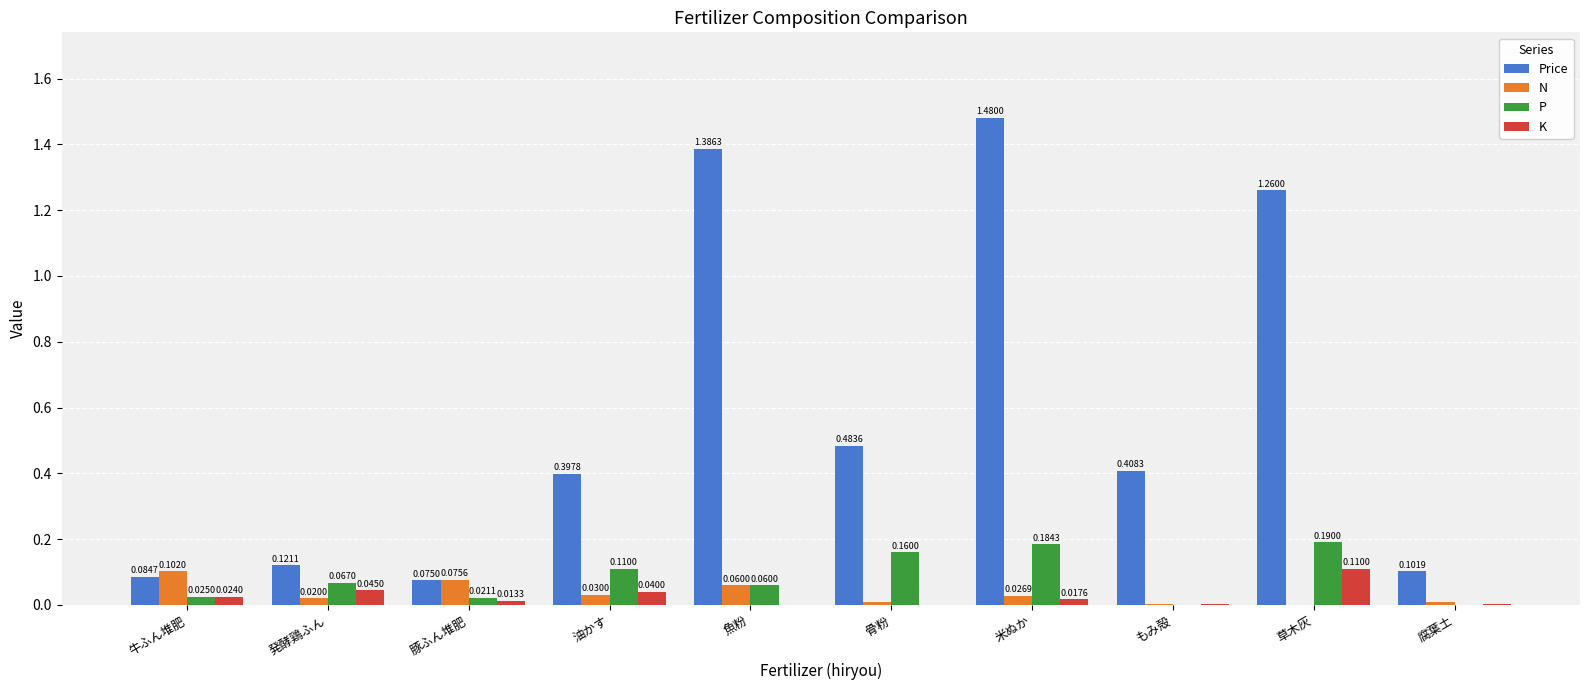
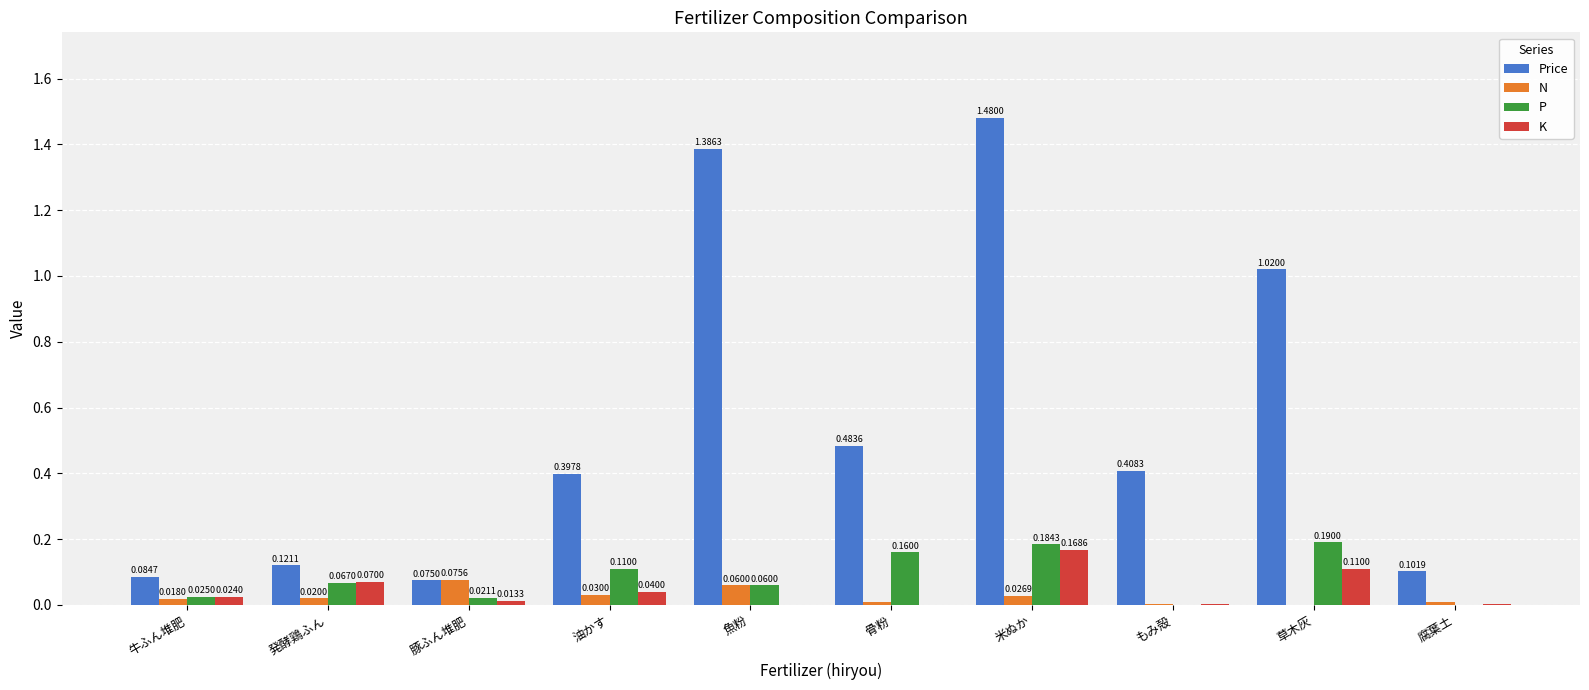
N, 牛ふん堆肥: 0.1020 -> 0.0180
K, 発酵鶏ふん: 0.0450 -> 0.0700
K, 米ぬか: 0.0176 -> 0.1686
Price, 草木灰: 1.2600 -> 1.0200
